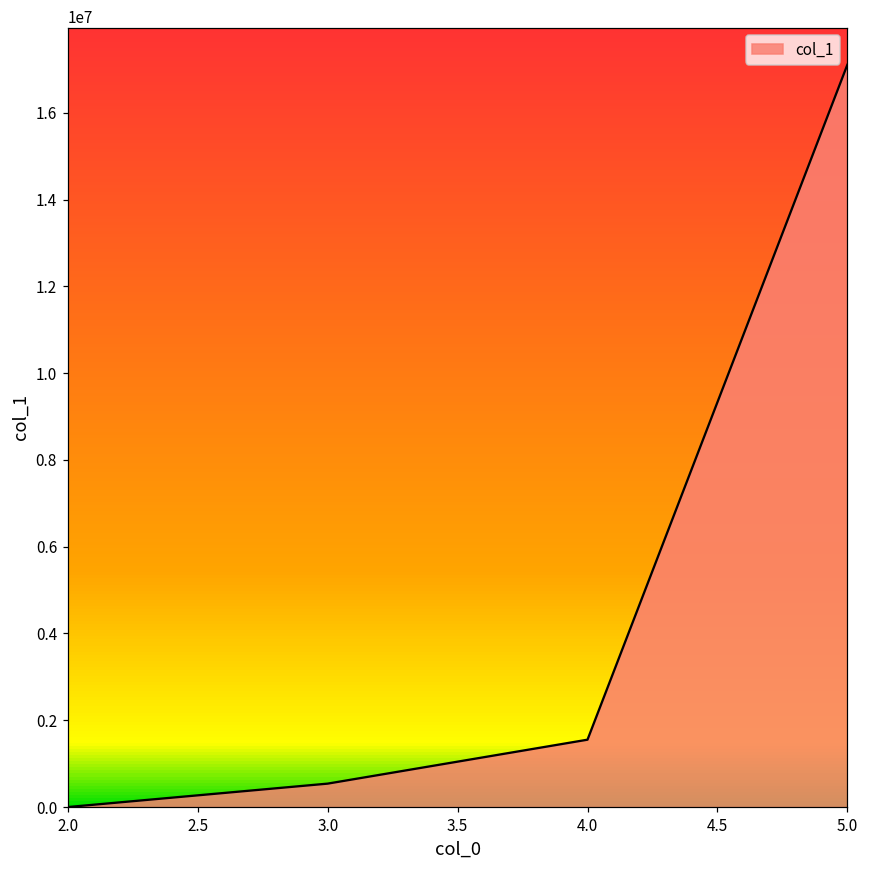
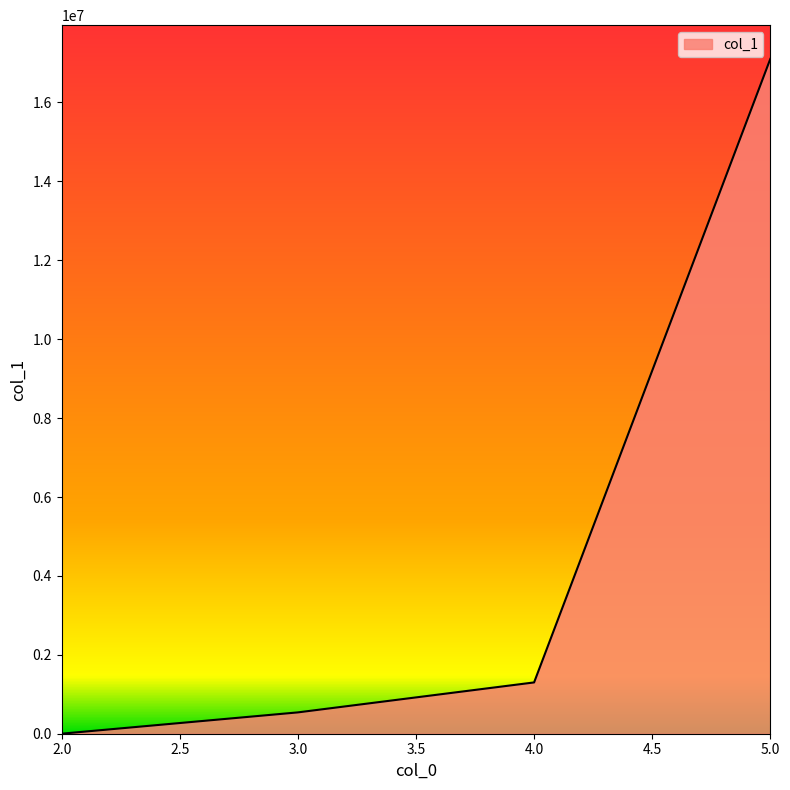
4.0: 1600000 -> 1300000
